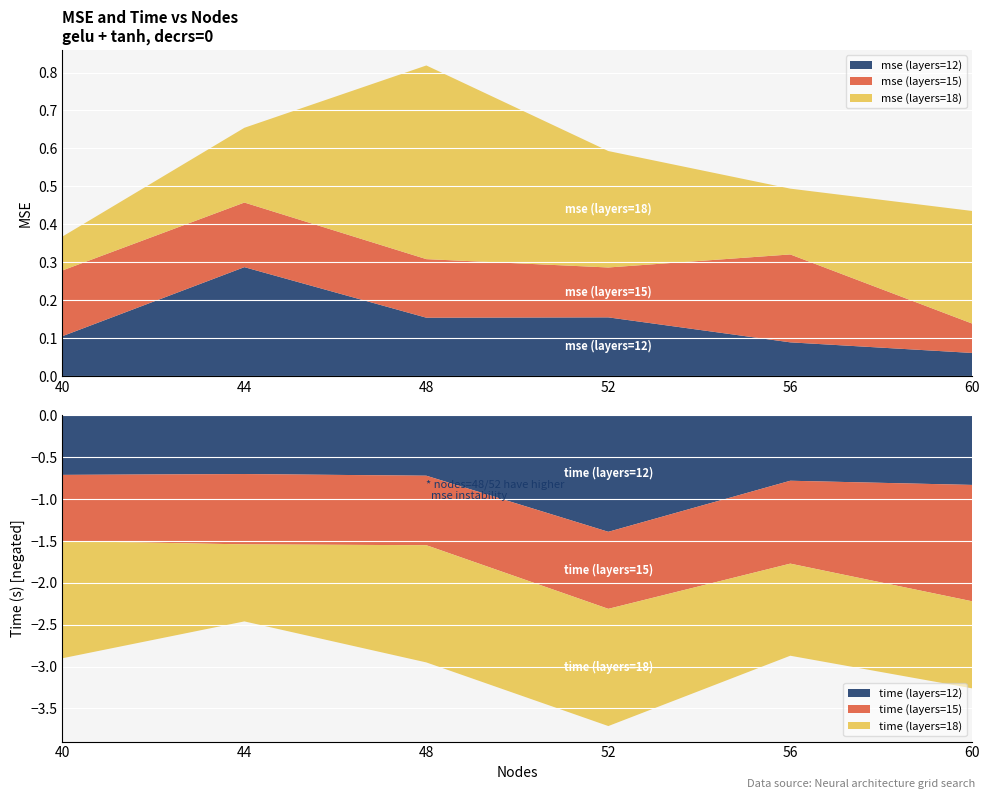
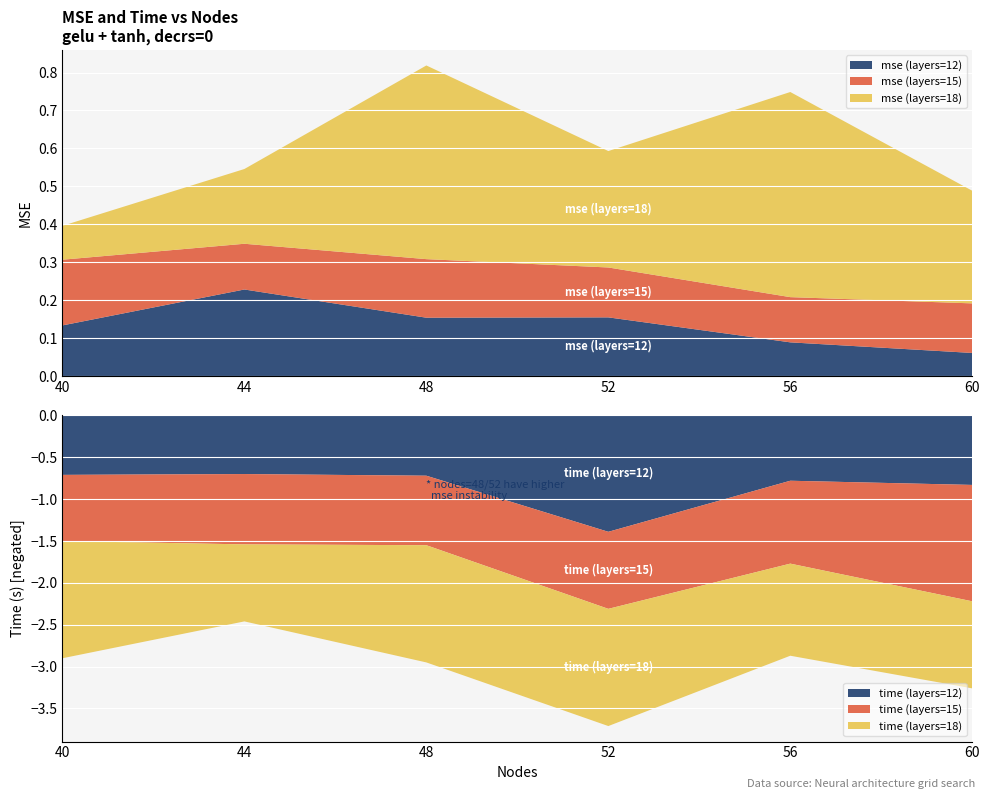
MSE and Time vs Nodes gelu + tanh, decrs=0, mse (layers=12), 40: 0.11 -> 0.13
MSE and Time vs Nodes gelu + tanh, decrs=0, mse (layers=12), 44: 0.29 -> 0.23
MSE and Time vs Nodes gelu + tanh, decrs=0, mse (layers=15), 44: 0.17 -> 0.12
MSE and Time vs Nodes gelu + tanh, decrs=0, mse (layers=15), 56: 0.23 -> 0.12
MSE and Time vs Nodes gelu + tanh, decrs=0, mse (layers=18), 56: 0.17 -> 0.54
MSE and Time vs Nodes gelu + tanh, decrs=0, mse (layers=15), 60: 0.08 -> 0.13
